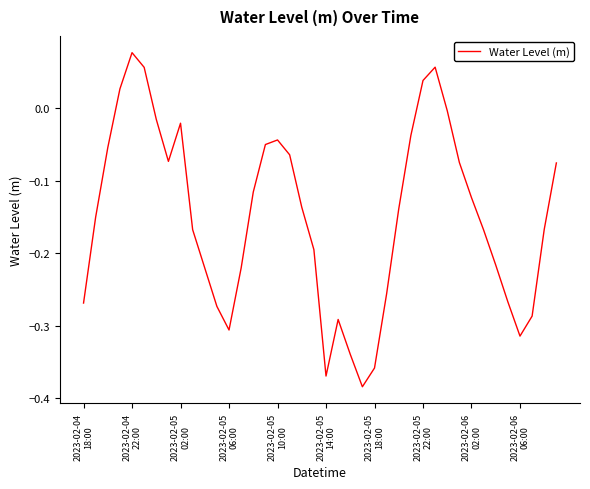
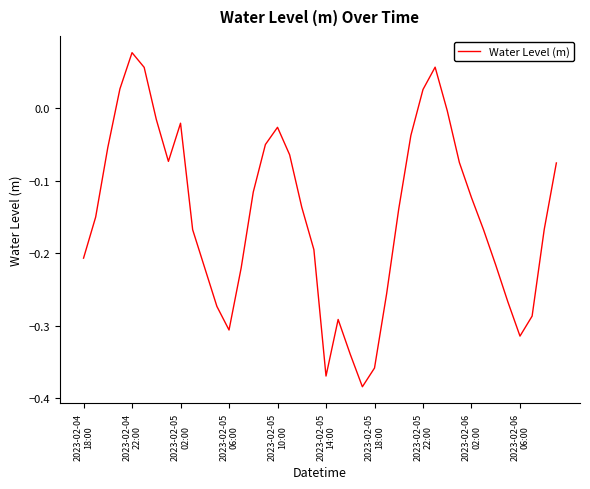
2023-02-04 18:00: -0.27 -> -0.21
2023-02-05 10:00: -0.04 -> -0.03
2023-02-05 22:00: 0.04 -> 0.03
